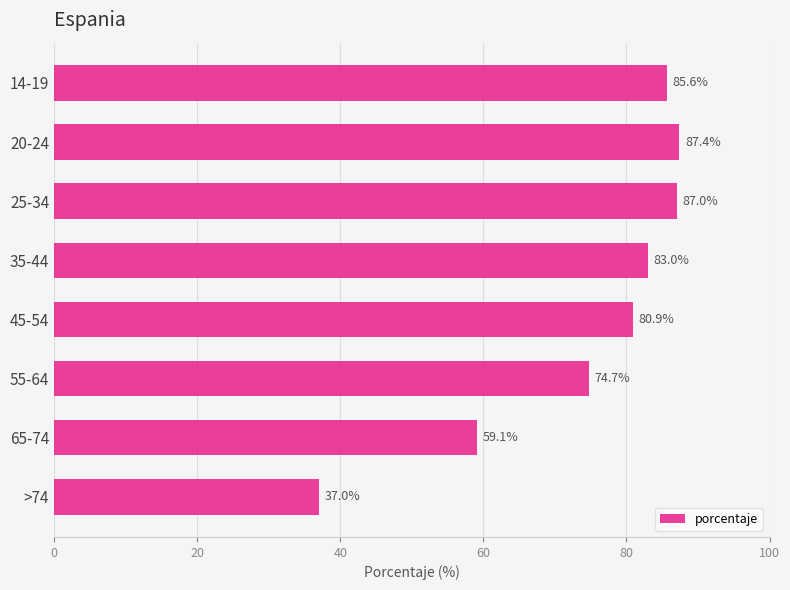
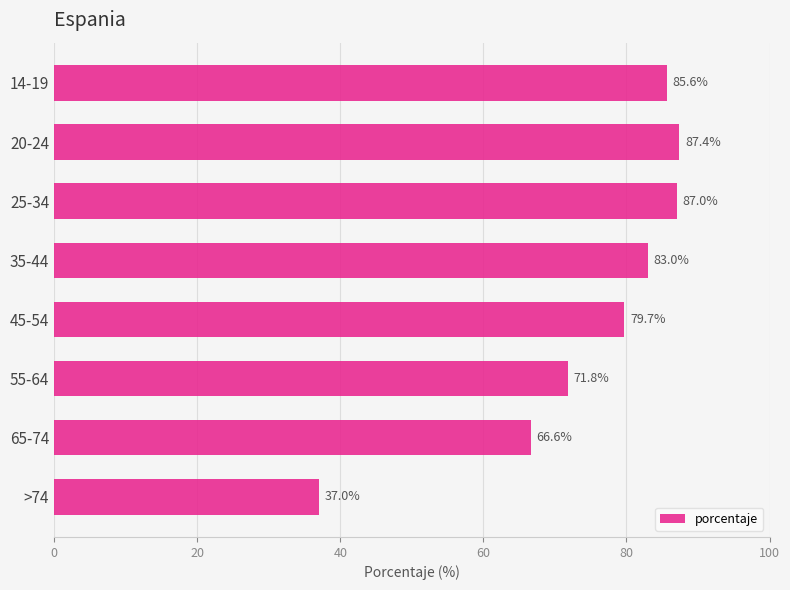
45-54: 80.9% -> 79.7%
55-64: 74.7% -> 71.8%
65-74: 59.1% -> 66.6%
